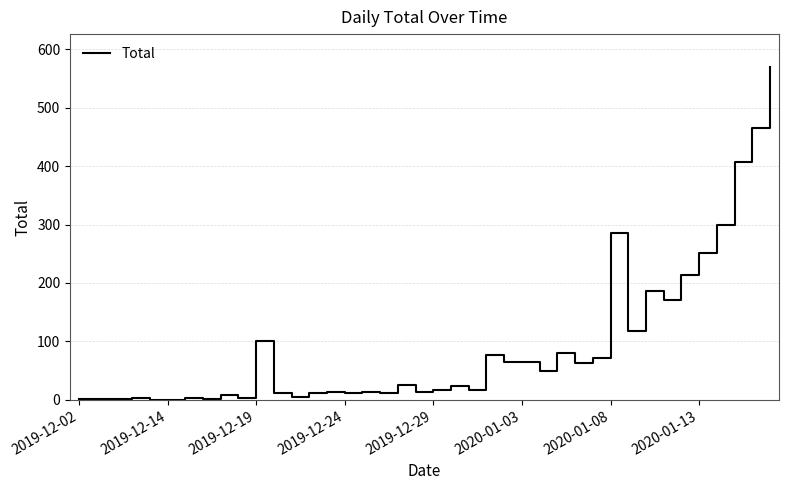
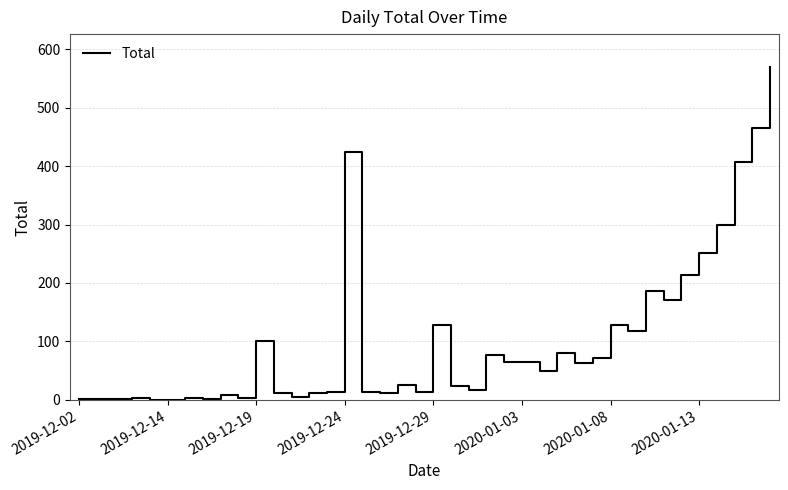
2019-12-24: 10 -> 430
2019-12-29: 20 -> 130
2020-01-08: 290 -> 130
